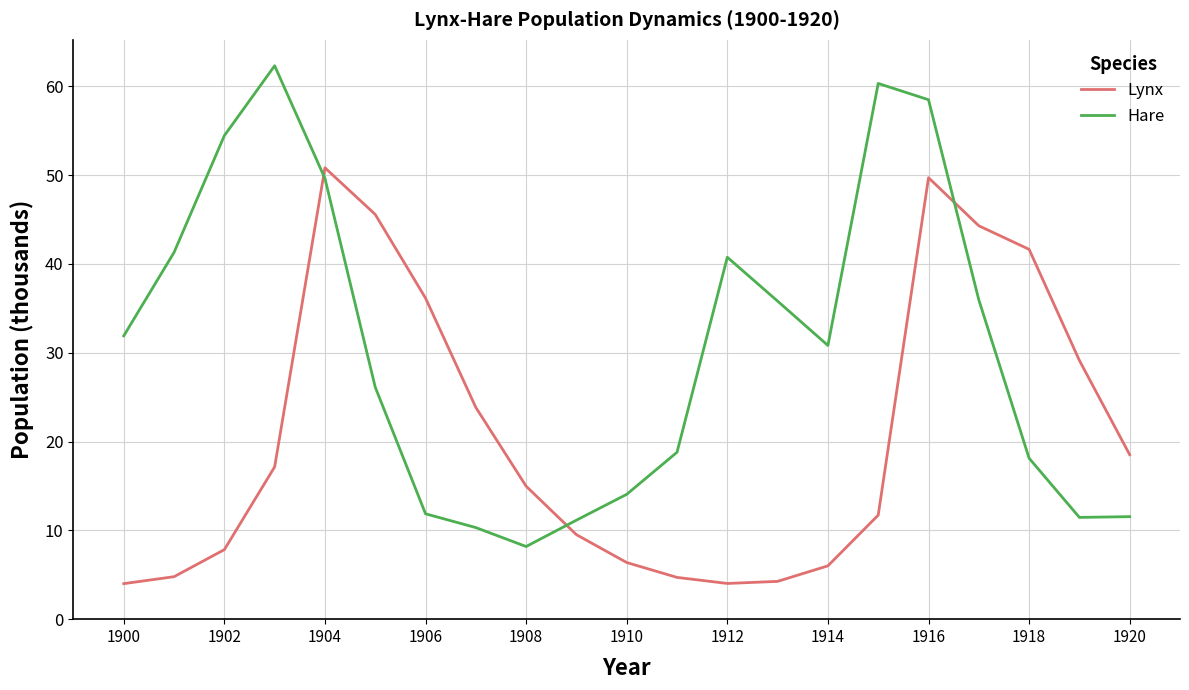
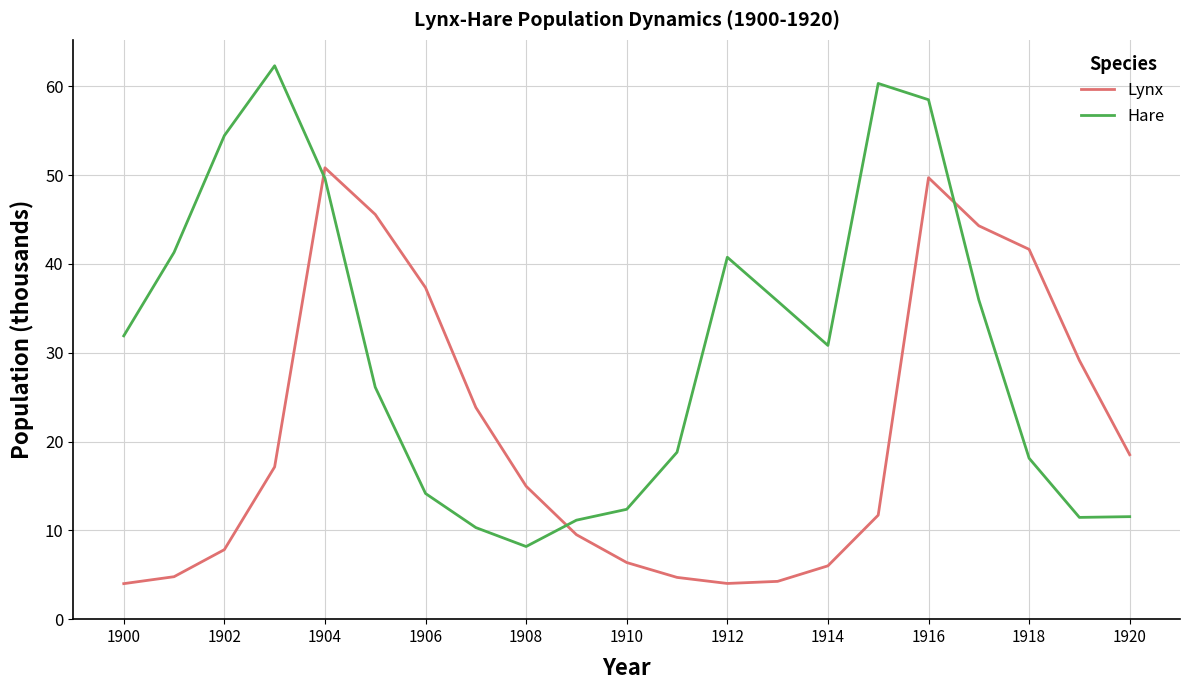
Lynx, 1906: 36 -> 37
Hare, 1906: 12 -> 14
Hare, 1910: 14 -> 12
